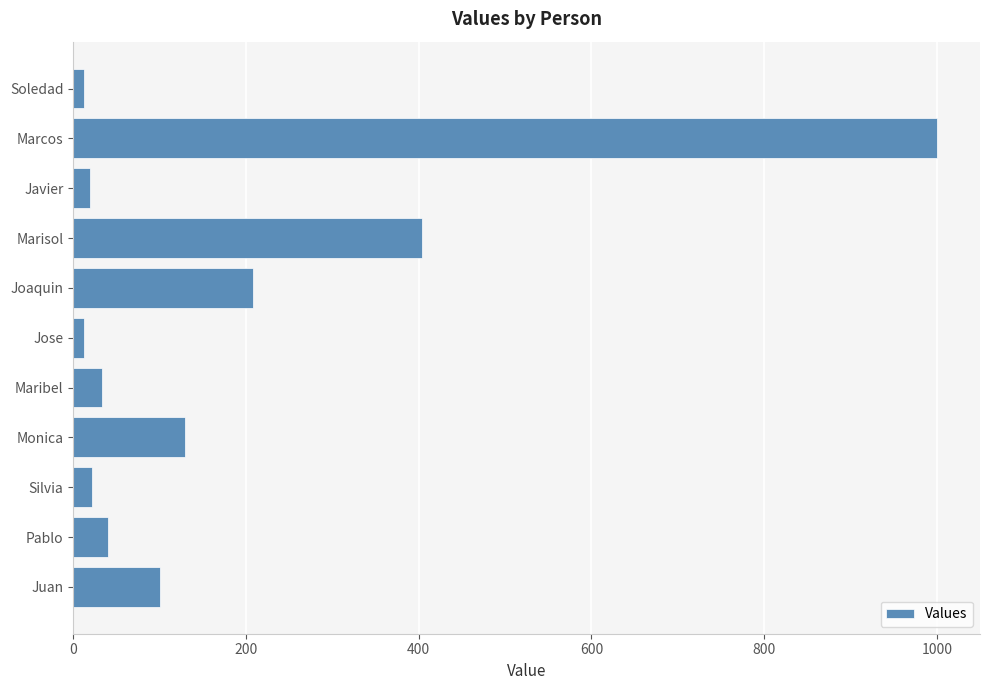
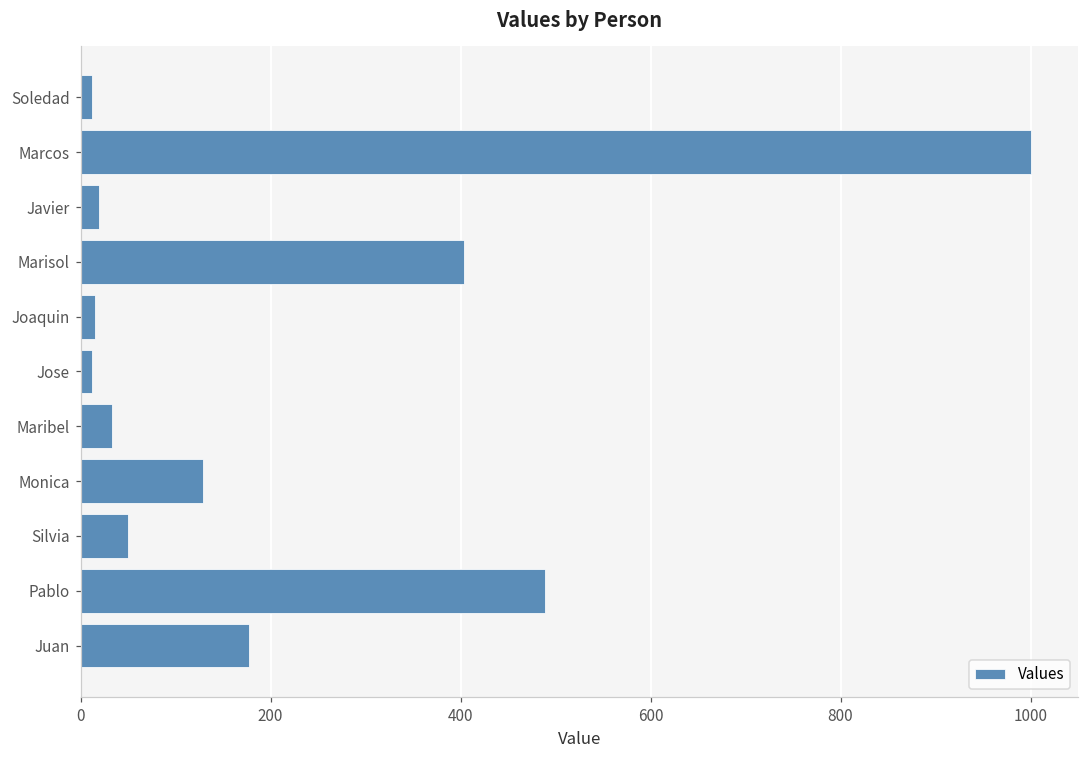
Joaquin: 210 -> 20
Silvia: 20 -> 50
Pablo: 40 -> 490
Juan: 100 -> 180
